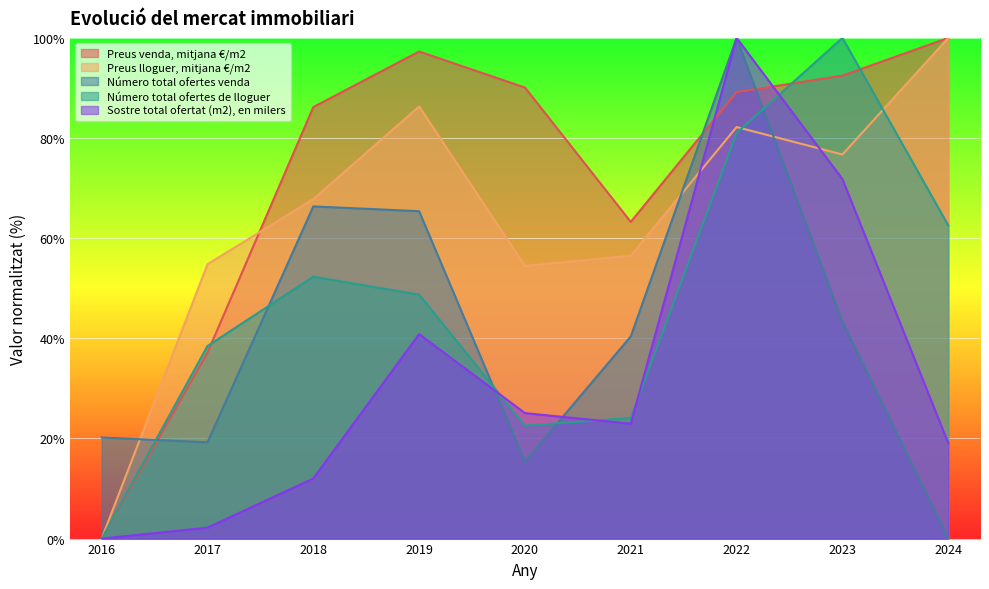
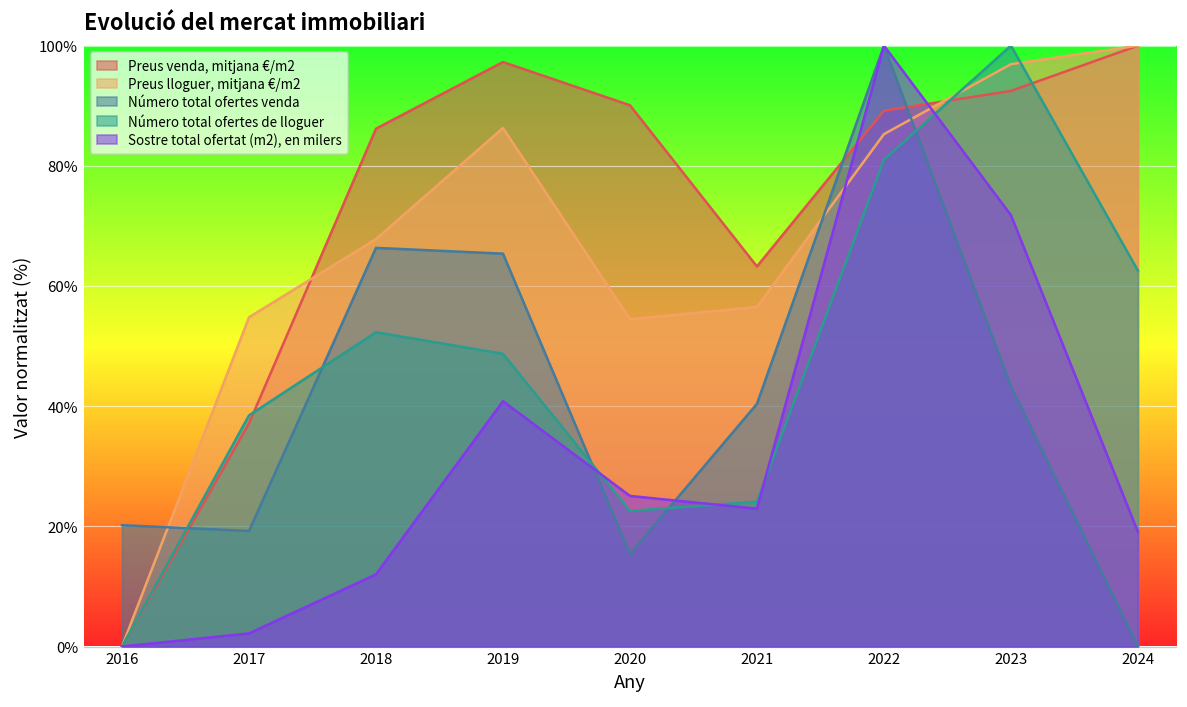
Preus lloguer, mitjana €/m2, 2022: 82% -> 85%
Preus lloguer, mitjana €/m2, 2023: 77% -> 97%
